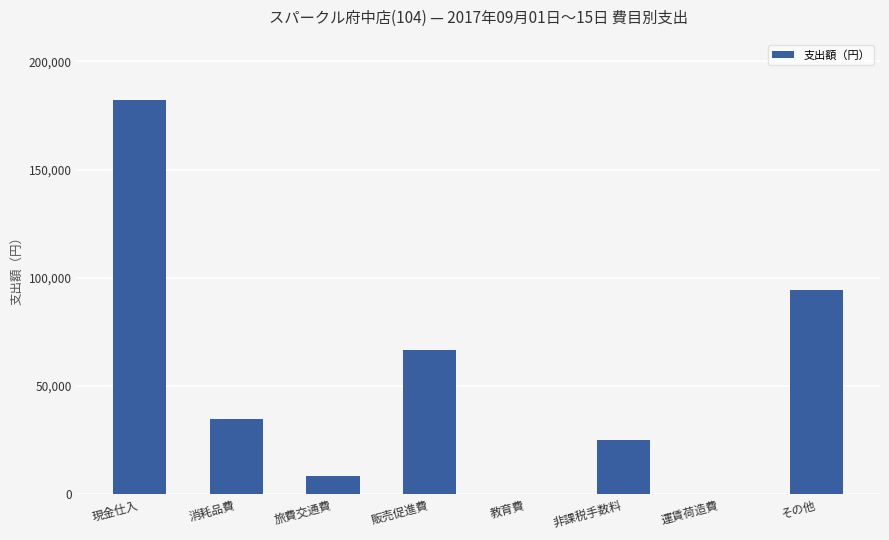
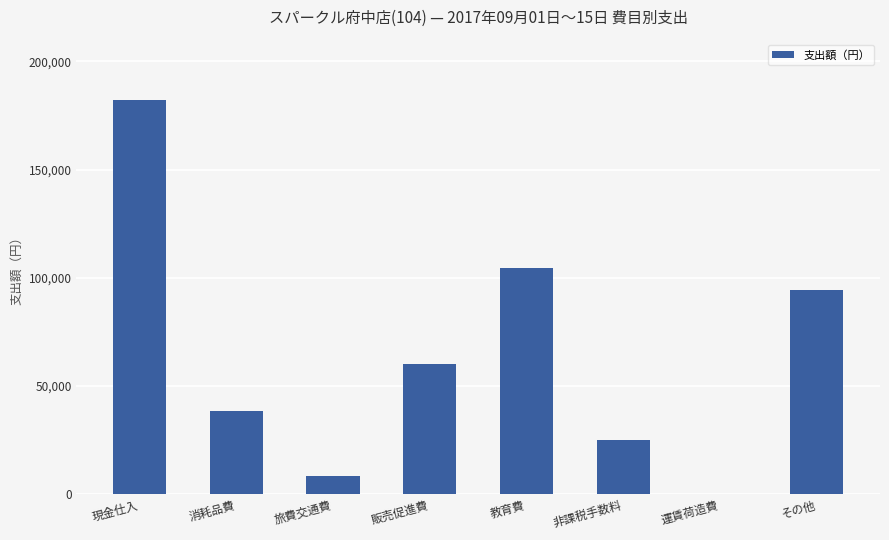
消耗品費: 35,000 -> 39,000
販売促進費: 67,000 -> 60,000
教育費: 0 -> 105,000
